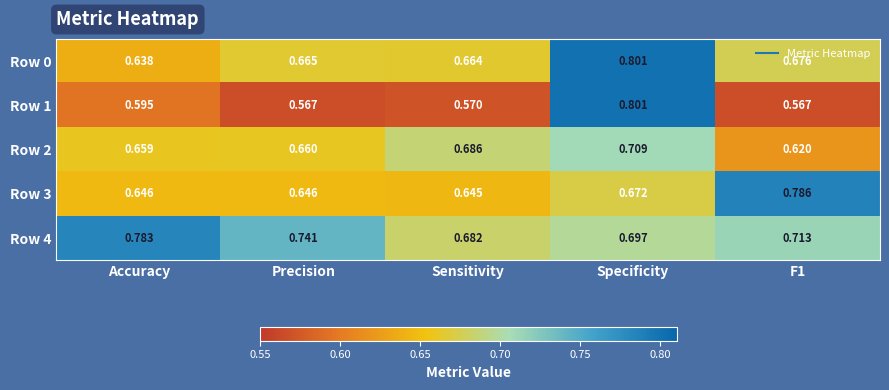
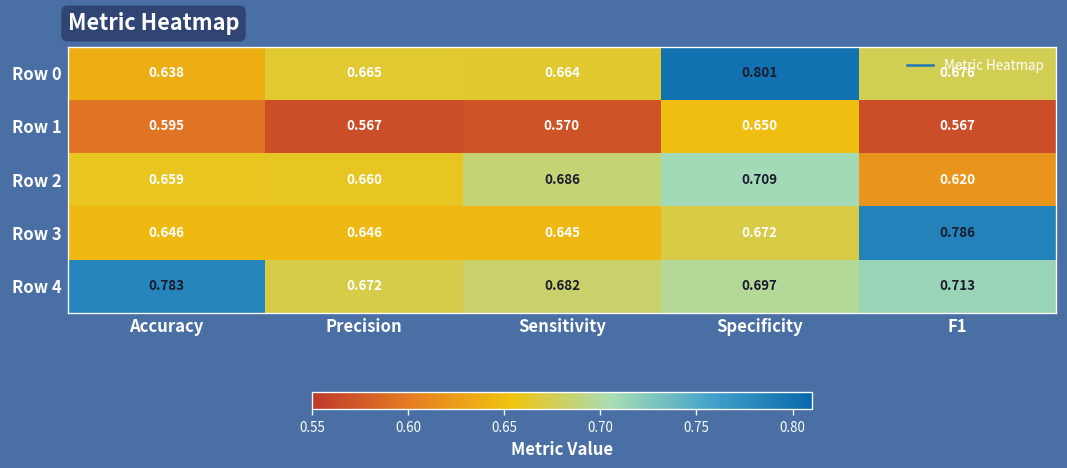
Row 1, Specificity: 0.801 -> 0.650
Row 4, Precision: 0.741 -> 0.672
